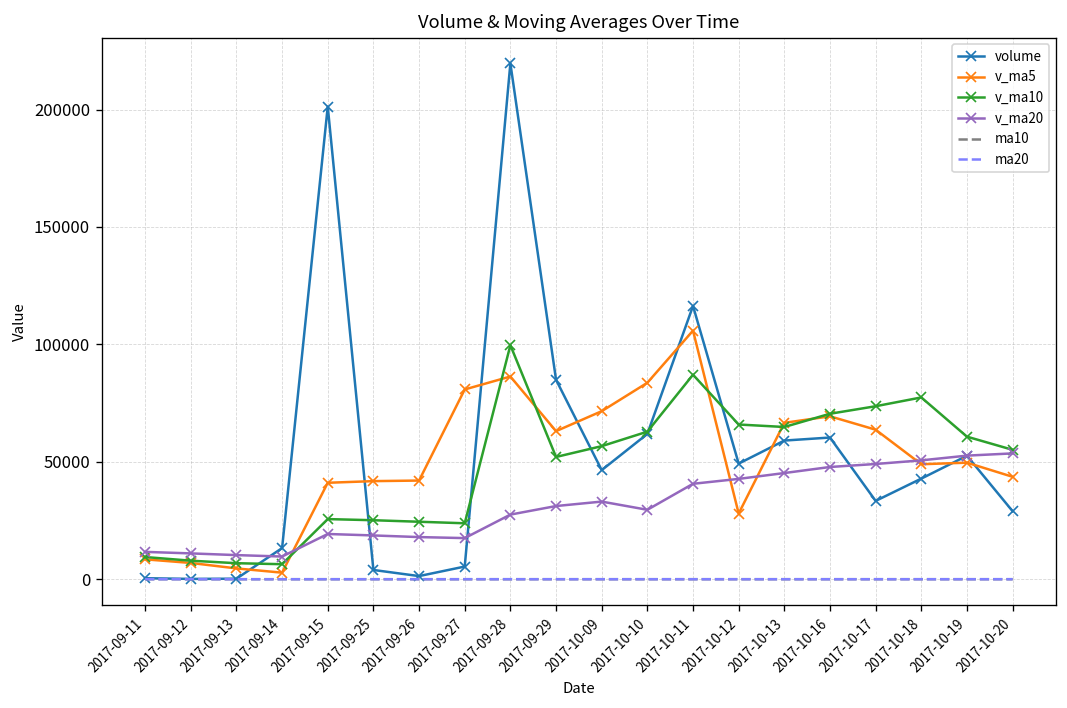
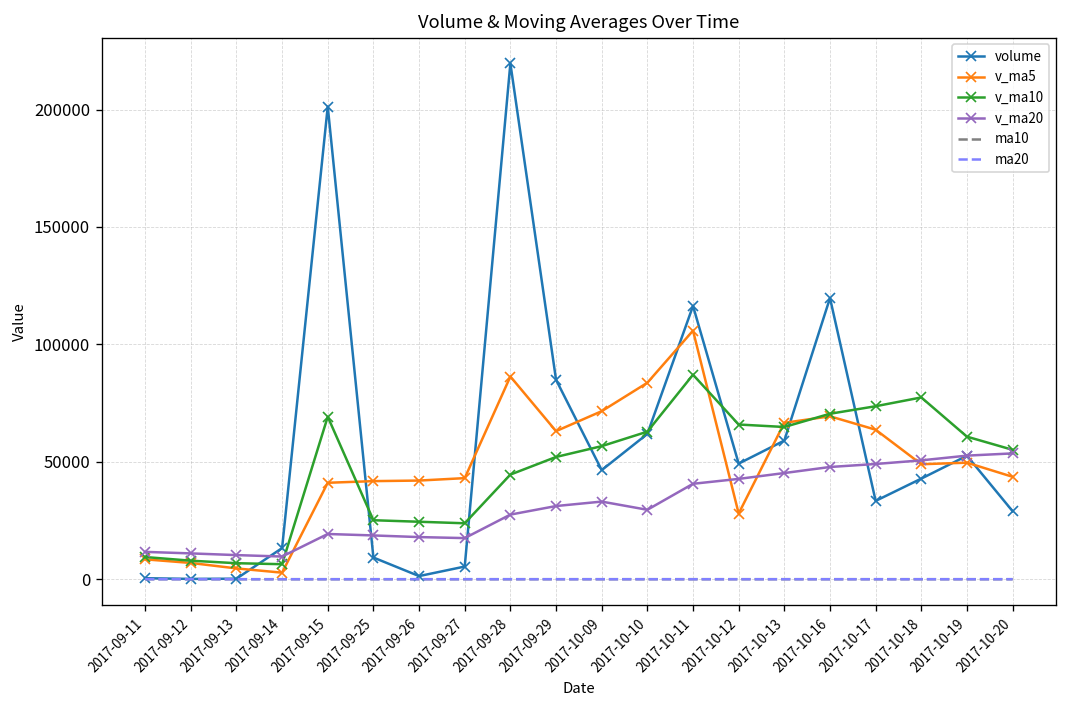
v_ma10, 2017-09-15: 26000 -> 69000
volume, 2017-09-25: 4000 -> 9000
v_ma5, 2017-09-27: 81000 -> 43000
v_ma10, 2017-09-28: 100000 -> 45000
volume, 2017-10-16: 60000 -> 120000
